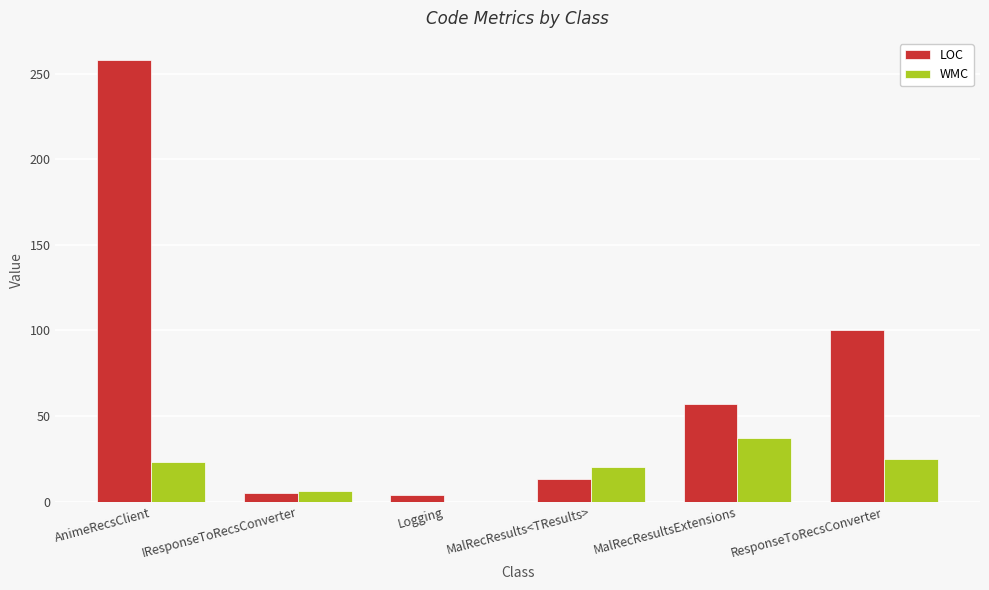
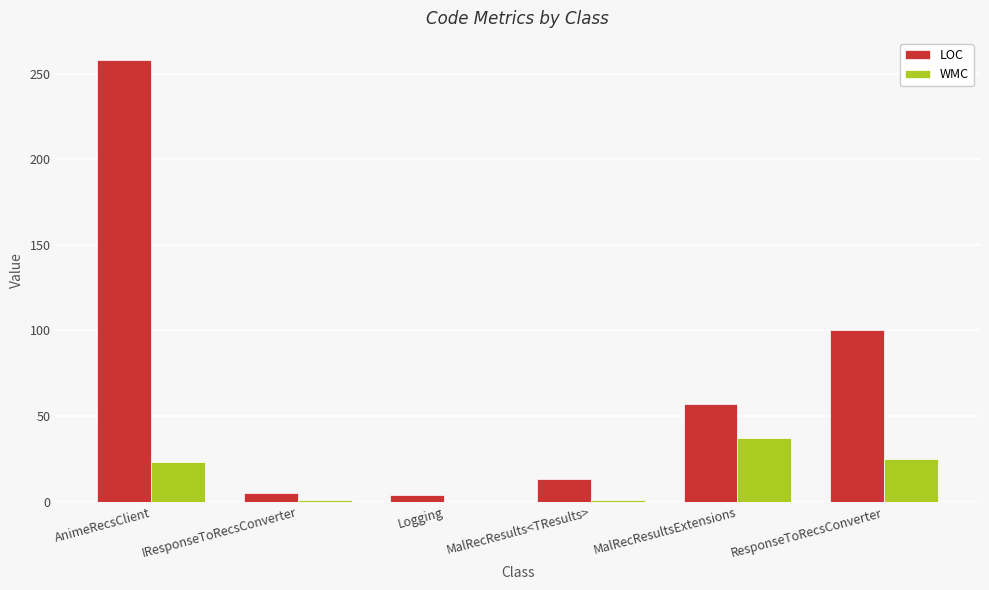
WMC, IResponseToRecsConverter: 6 -> 1
WMC, MalRecResults<TResults>: 20 -> 1
